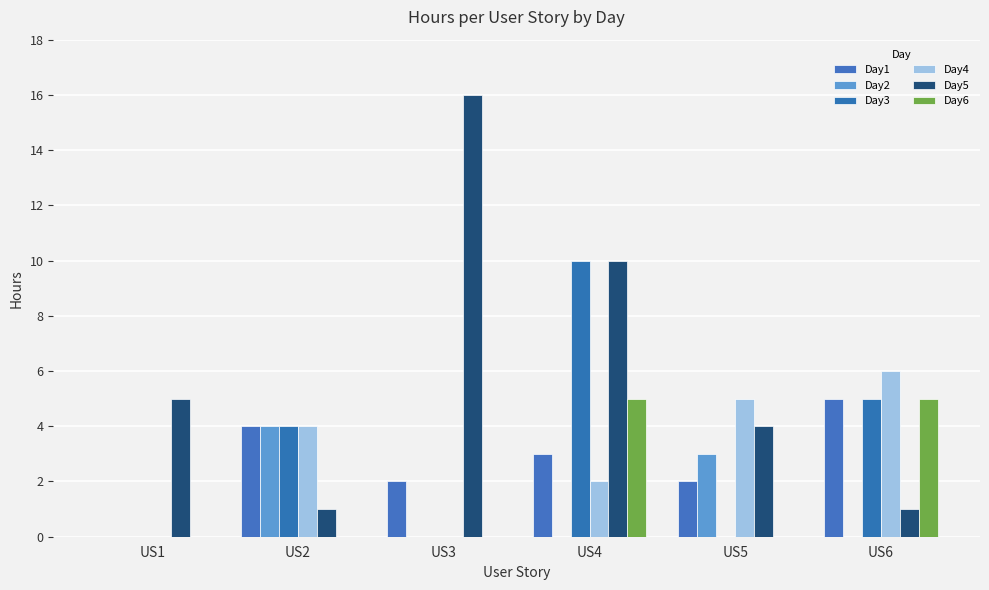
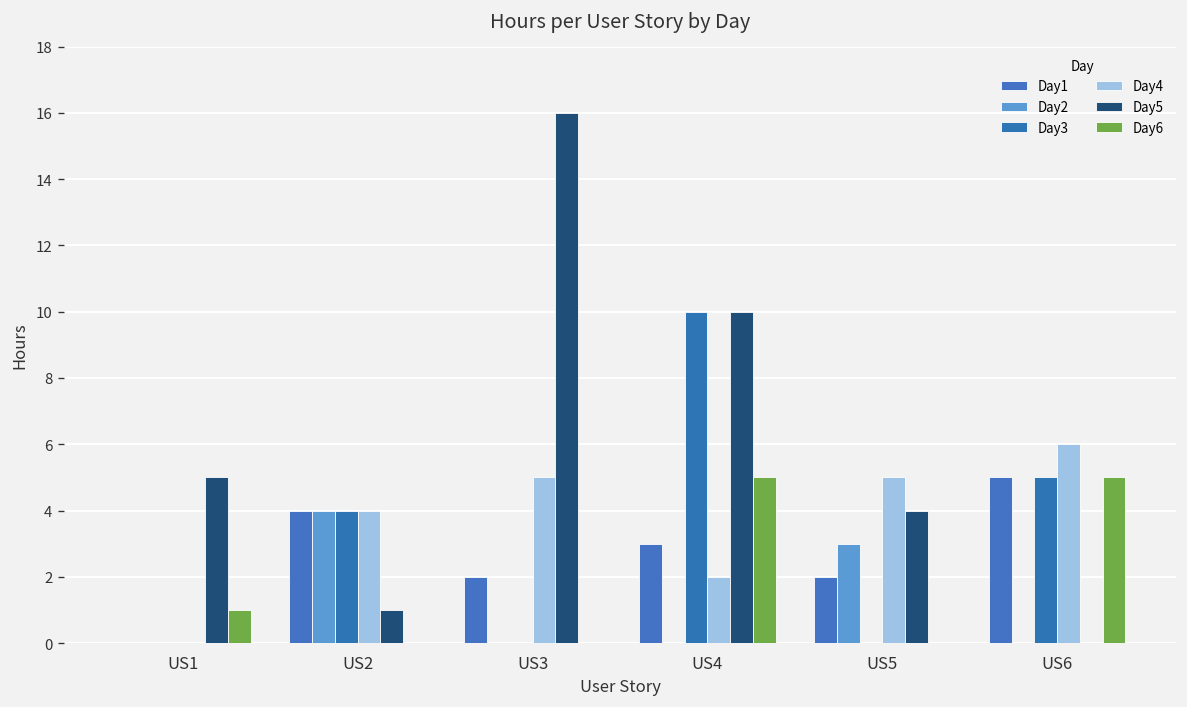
Day6, US1: 0 -> 1
Day4, US3: 0 -> 5
Day5, US6: 1 -> 0
